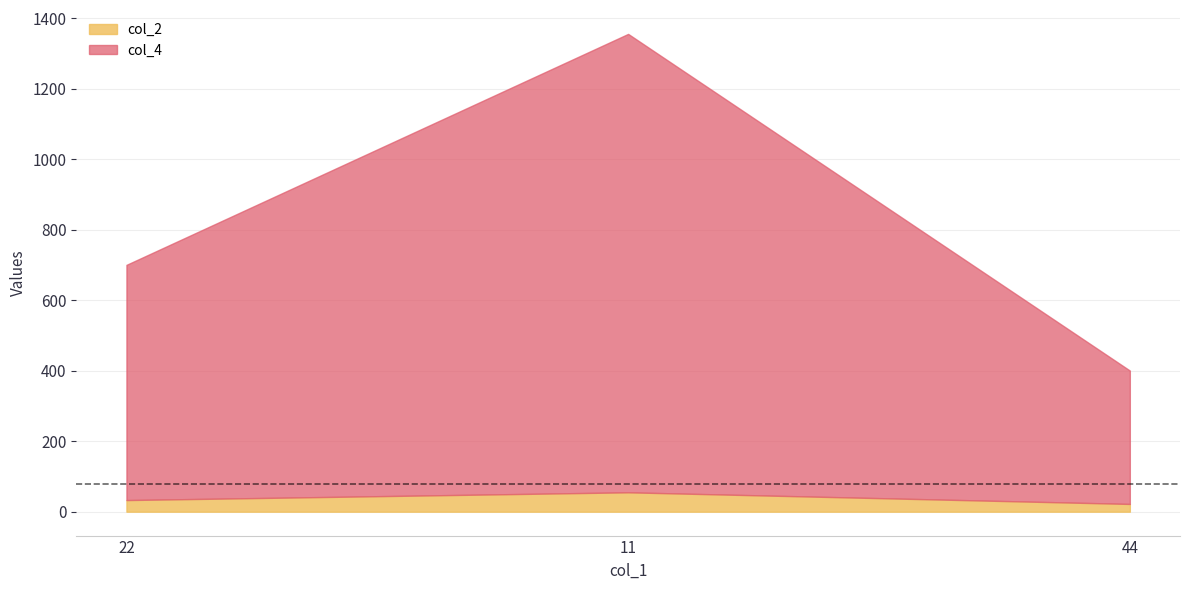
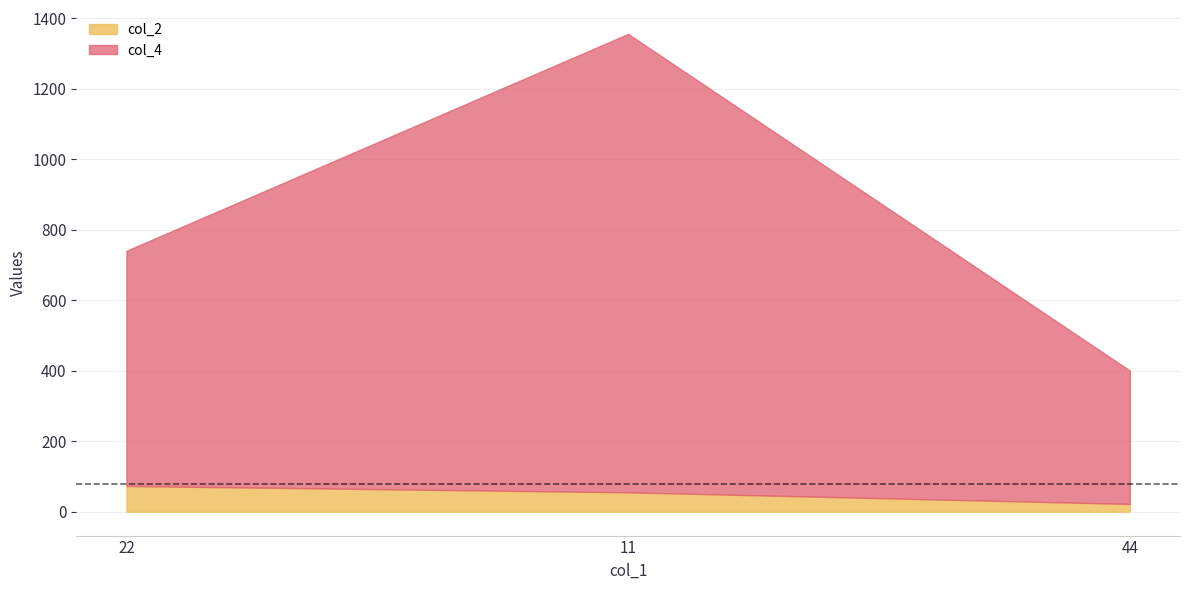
col_2, 22: 30 -> 70
